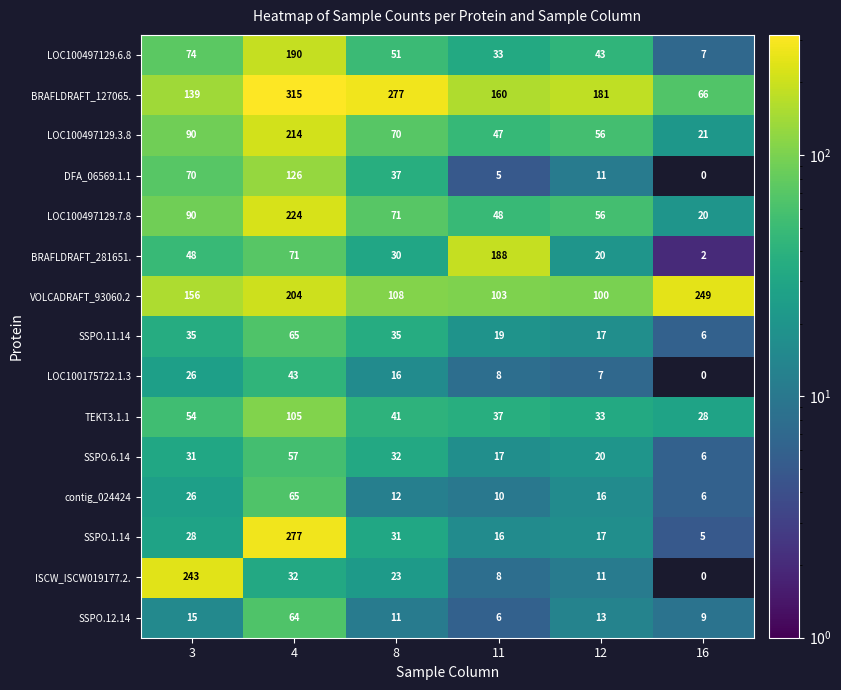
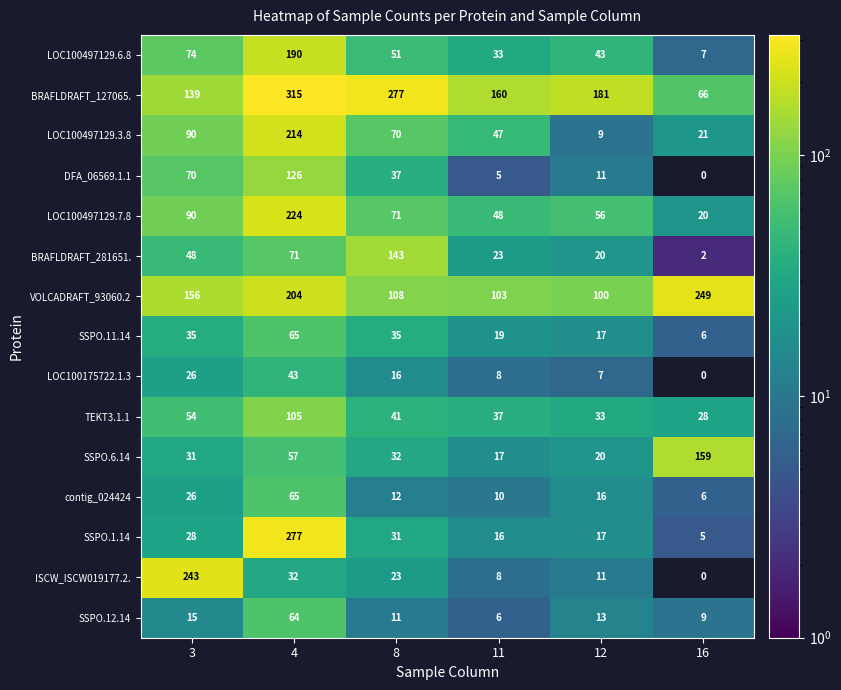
LOC100497129.3.8, 12: 56 -> 9
BRAFLDRAFT_281651., 8: 30 -> 143
BRAFLDRAFT_281651., 11: 188 -> 23
SSPO.6.14, 16: 6 -> 159
